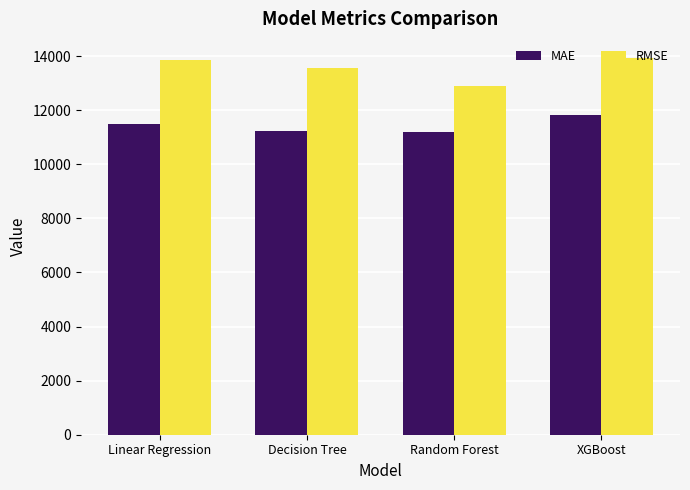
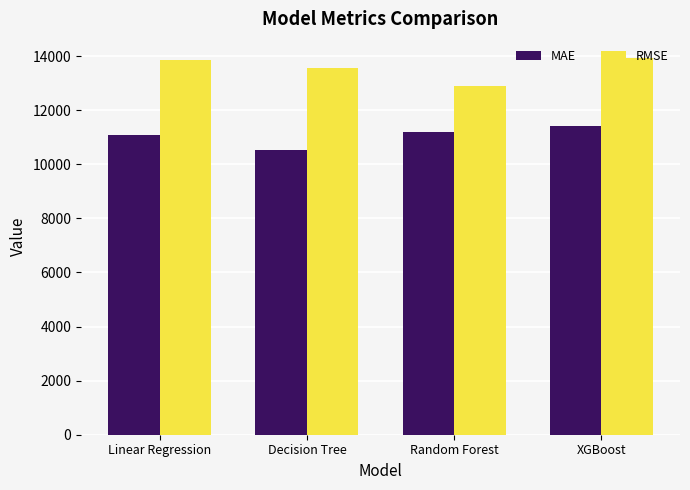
MAE, Linear Regression: 11500 -> 11100
MAE, Decision Tree: 11200 -> 10500
MAE, XGBoost: 11800 -> 11400
